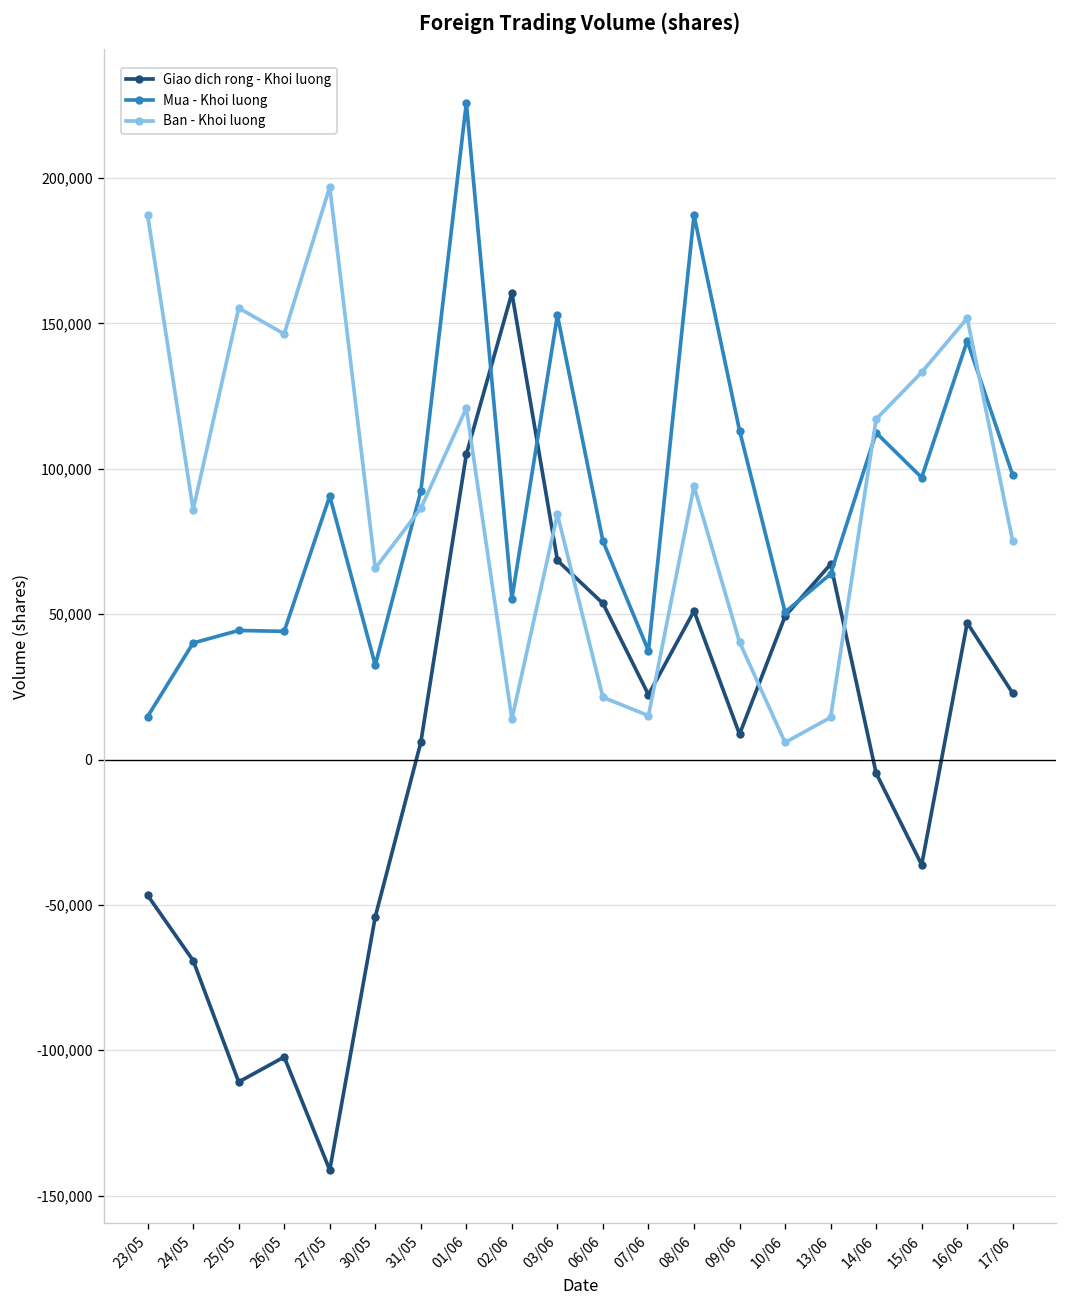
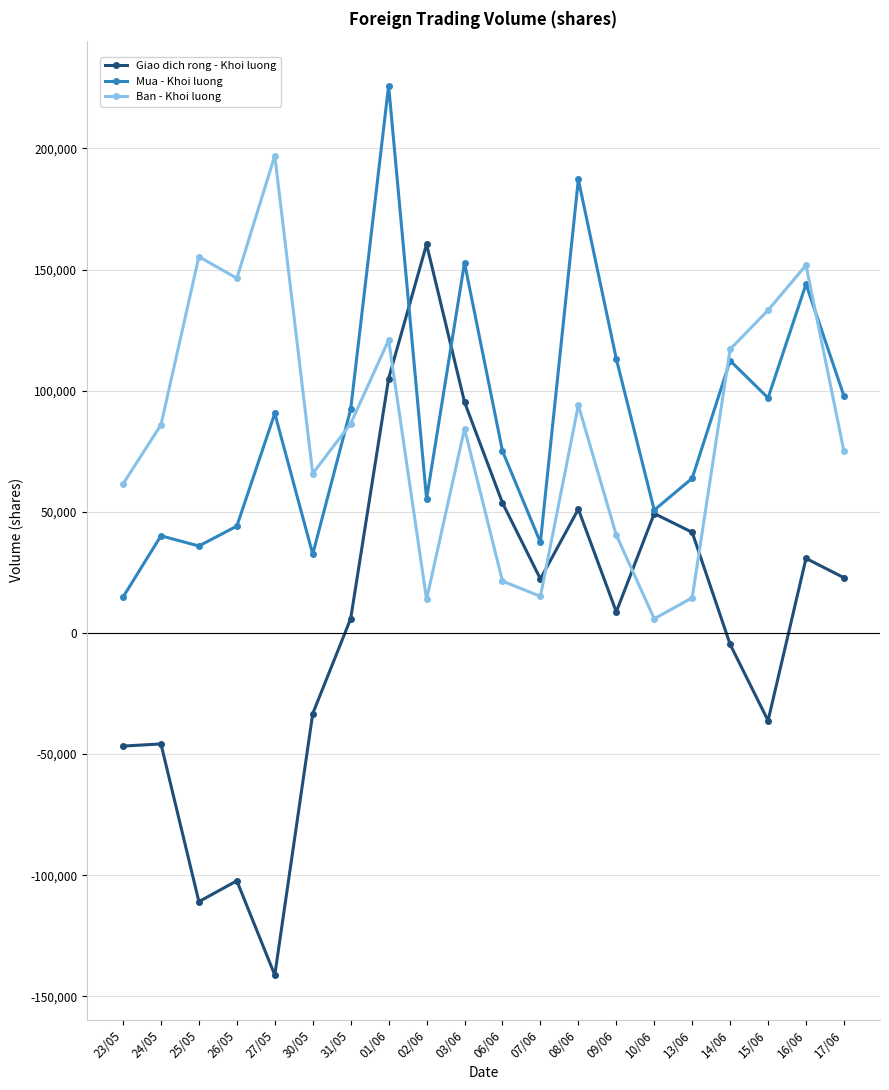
Ban - Khoi luong, 23/05: 187,000 -> 62,000
Giao dich rong - Khoi luong, 24/05: -69,000 -> -46,000
Mua - Khoi luong, 25/05: 44,000 -> 36,000
Giao dich rong - Khoi luong, 30/05: -54,000 -> -33,000
Giao dich rong - Khoi luong, 03/06: 69,000 -> 95,000
Giao dich rong - Khoi luong, 13/06: 67,000 -> 42,000
Giao dich rong - Khoi luong, 16/06: 47,000 -> 31,000
